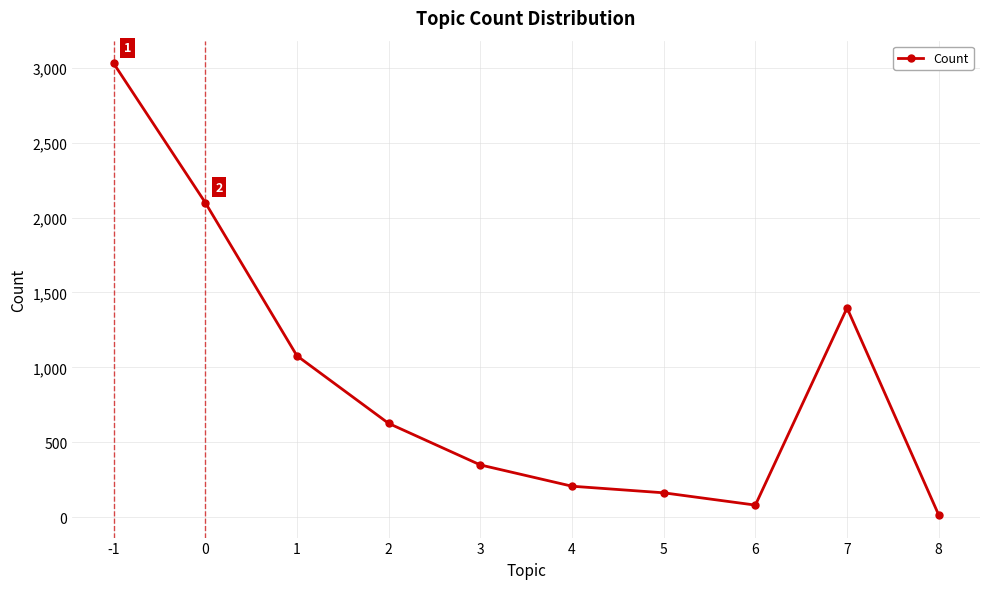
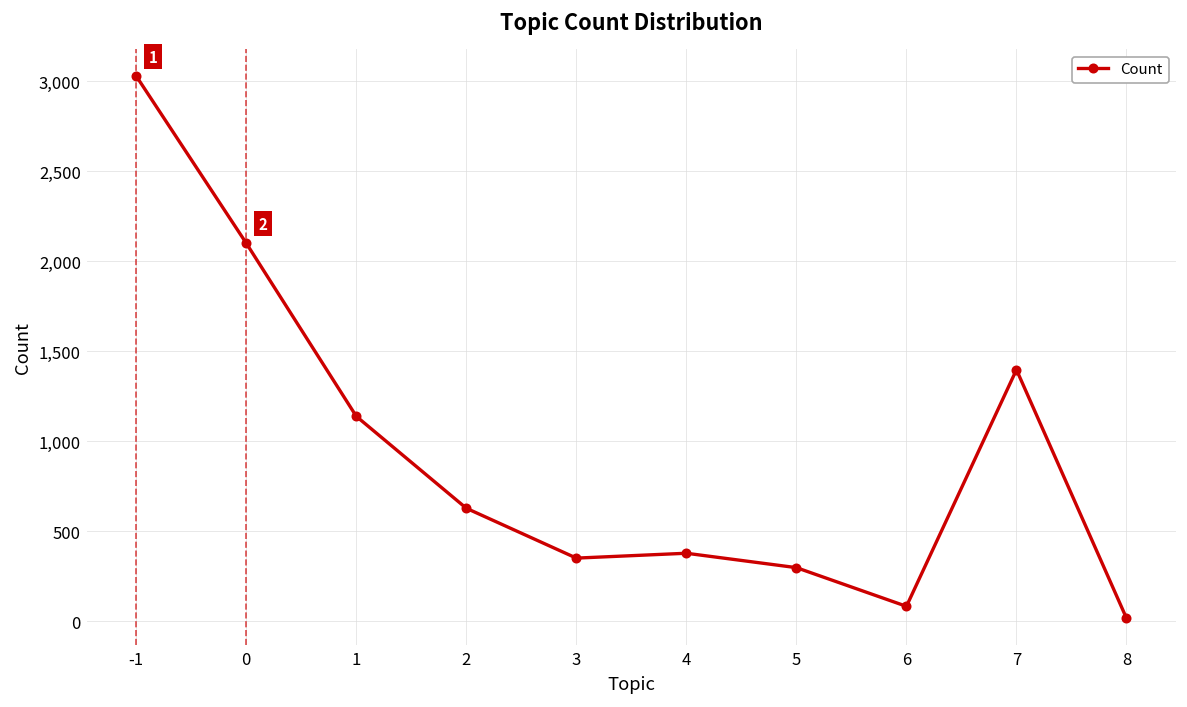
1: 1,080 -> 1,140
4: 210 -> 380
5: 160 -> 300
